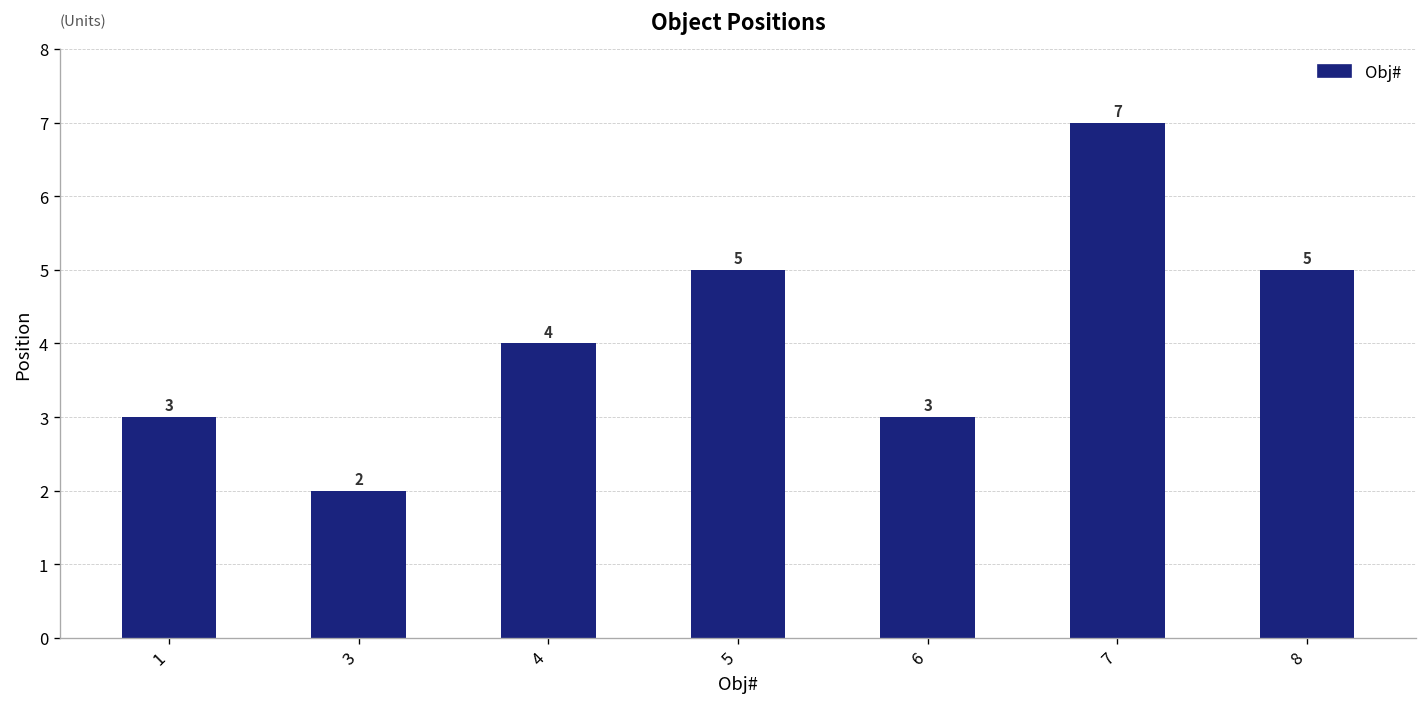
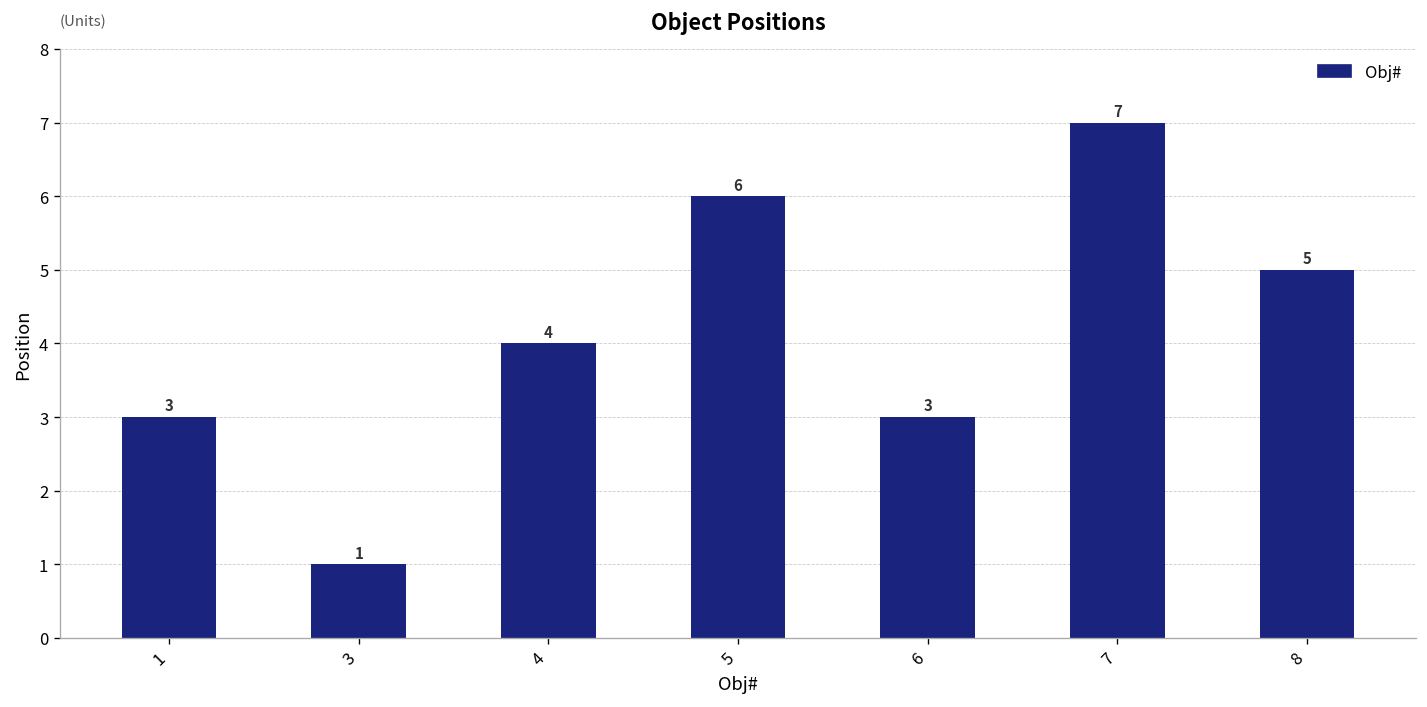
3: 2 -> 1
5: 5 -> 6
